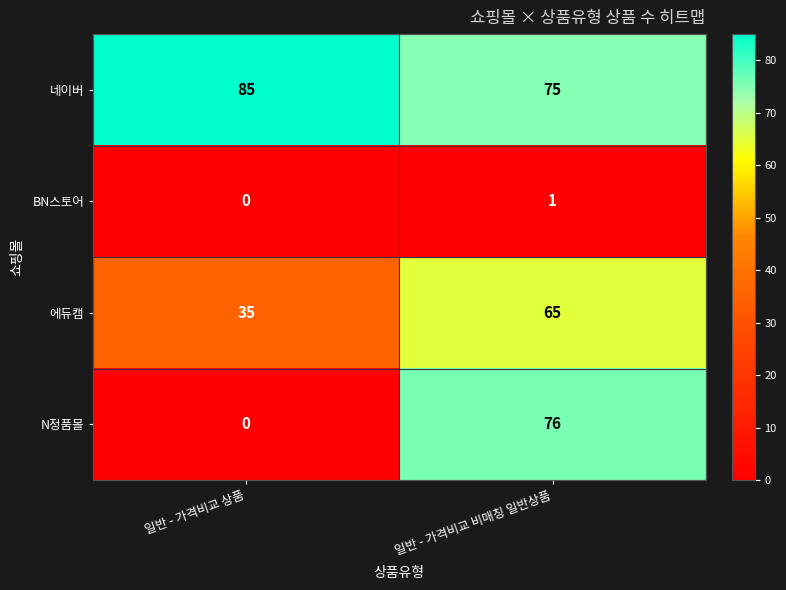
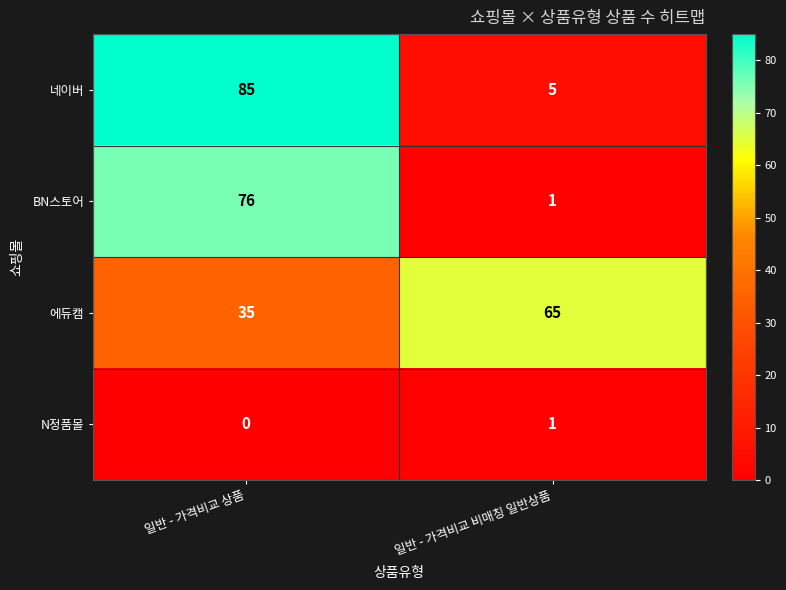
네이버, 일반 - 가격비교 비매칭 일반상품: 75 -> 5
BN스토어, 일반 - 가격비교 상품: 0 -> 76
N정품몰, 일반 - 가격비교 비매칭 일반상품: 76 -> 1
